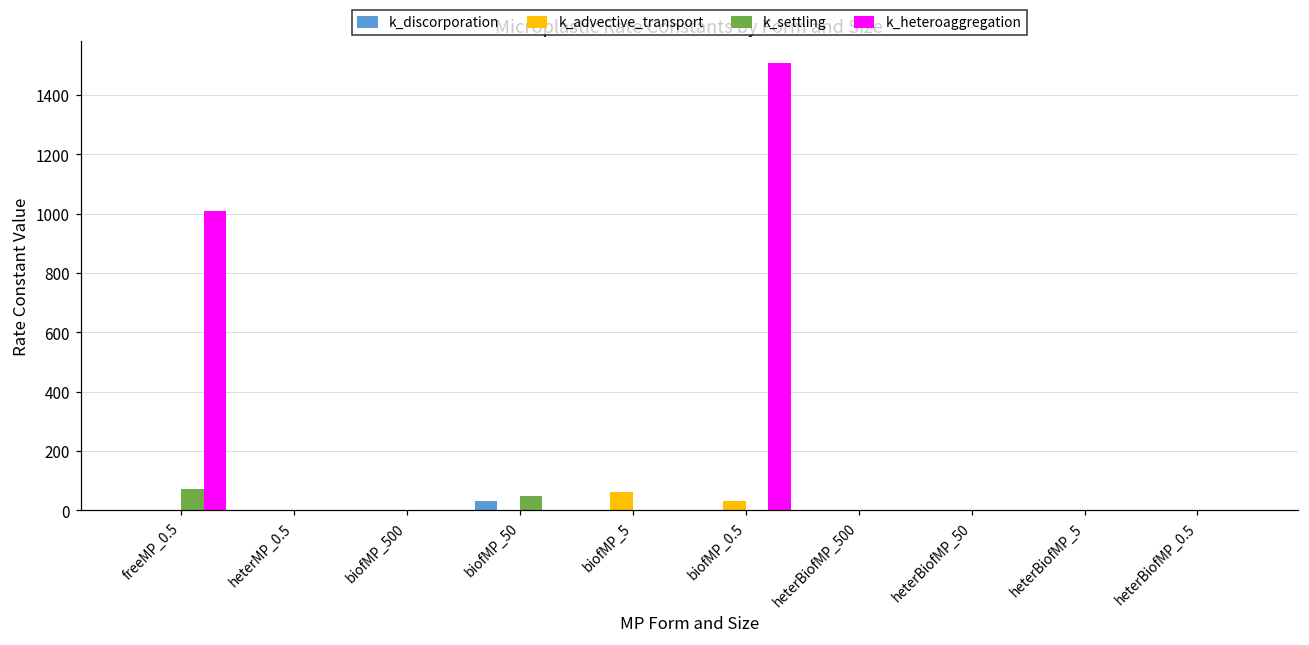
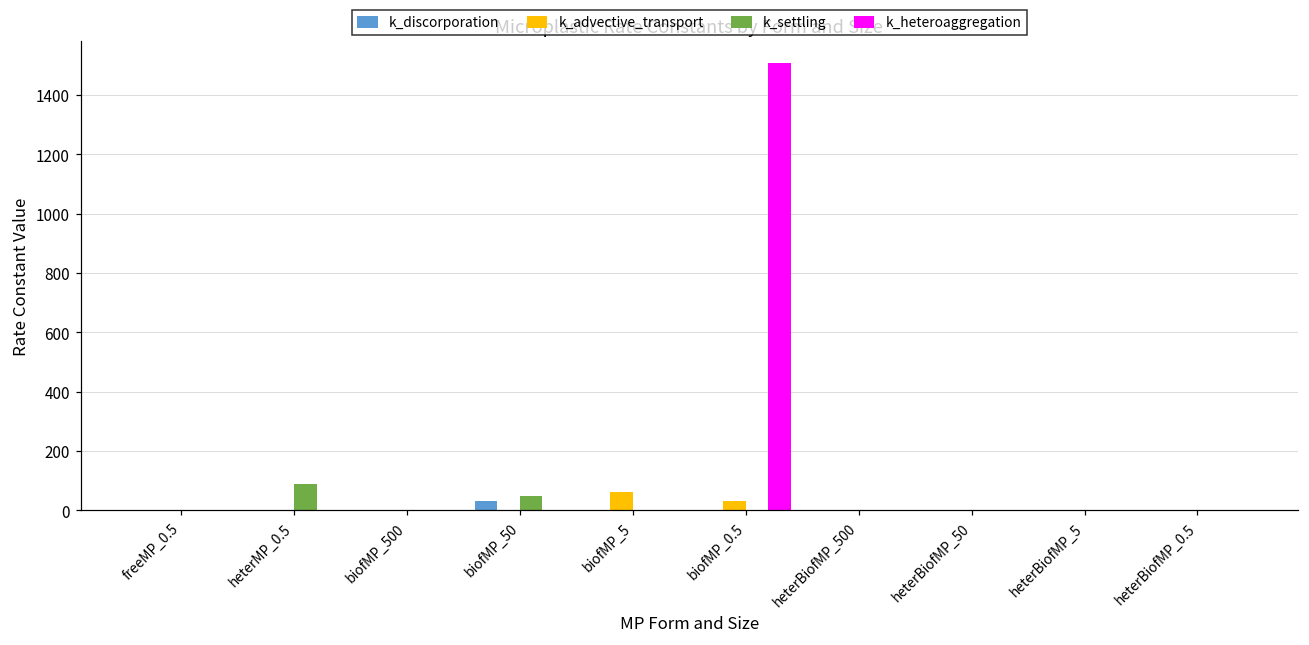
k_settling, freeMP_0.5: 70 -> 0
k_heteroaggregation, freeMP_0.5: 1010 -> 0
k_settling, heterMP_0.5: 0 -> 90
